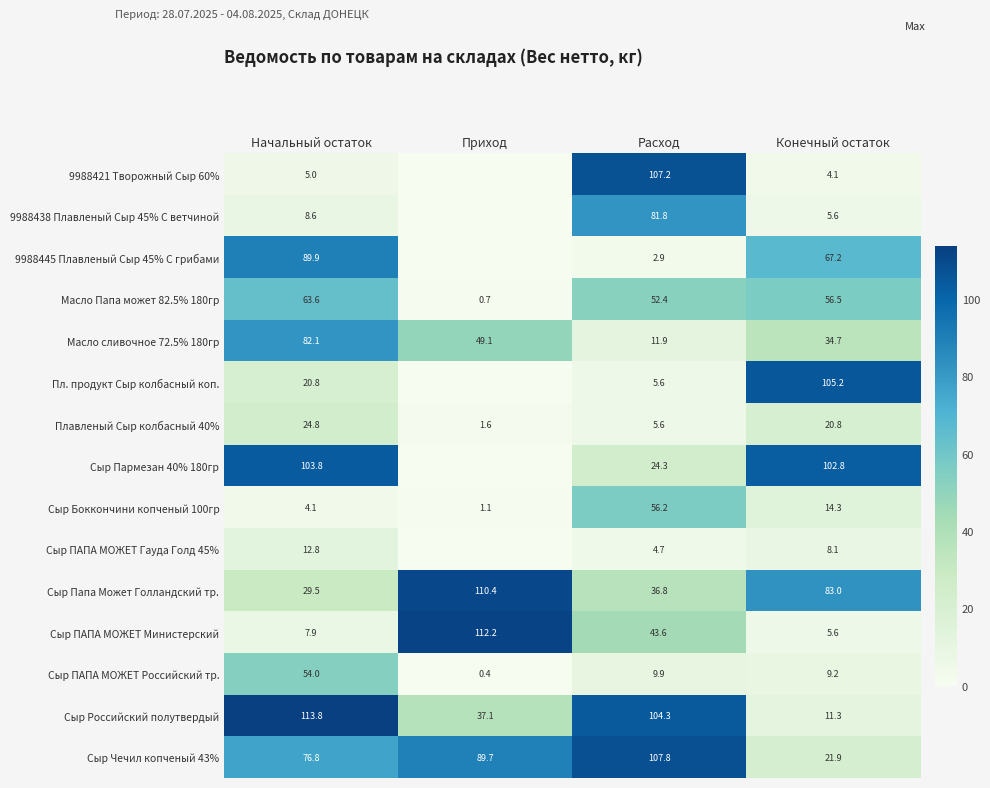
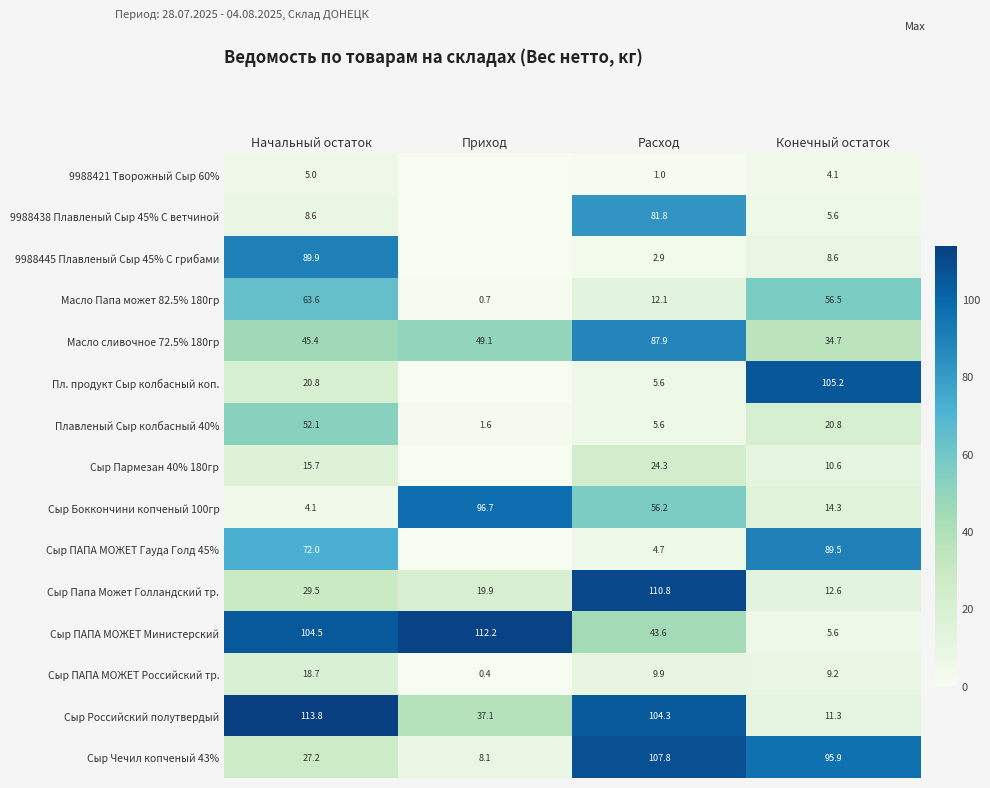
9988421 Творожный Сыр 60%, Расход: 107.2 -> 1.0
9988445 Плавленый Сыр 45% С грибами, Конечный остаток: 67.2 -> 8.6
Масло Папа может 82.5% 180гр, Расход: 52.4 -> 12.1
Масло сливочное 72.5% 180гр, Начальный остаток: 82.1 -> 45.4
Масло сливочное 72.5% 180гр, Расход: 11.9 -> 87.9
Плавленый Сыр колбасный 40%, Начальный остаток: 24.8 -> 52.1
Сыр Пармезан 40% 180гр, Начальный остаток: 103.8 -> 15.7
Сыр Пармезан 40% 180гр, Конечный остаток: 102.8 -> 10.6
Сыр Боккончини копченый 100гр, Приход: 1.1 -> 96.7
Сыр ПАПА МОЖЕТ Гауда Голд 45%, Начальный остаток: 12.8 -> 72.0
Сыр ПАПА МОЖЕТ Гауда Голд 45%, Конечный остаток: 8.1 -> 89.5
Сыр Папа Может Голландский тр., Приход: 110.4 -> 19.9
Сыр Папа Может Голландский тр., Расход: 36.8 -> 110.8
Сыр Папа Может Голландский тр., Конечный остаток: 83.0 -> 12.6
Сыр ПАПА МОЖЕТ Министерский, Начальный остаток: 7.9 -> 104.5
Сыр ПАПА МОЖЕТ Российский тр., Начальный остаток: 54.0 -> 18.7
Сыр Чечил копченый 43%, Начальный остаток: 76.8 -> 27.2
Сыр Чечил копченый 43%, Приход: 89.7 -> 8.1
Сыр Чечил копченый 43%, Конечный остаток: 21.9 -> 95.9
